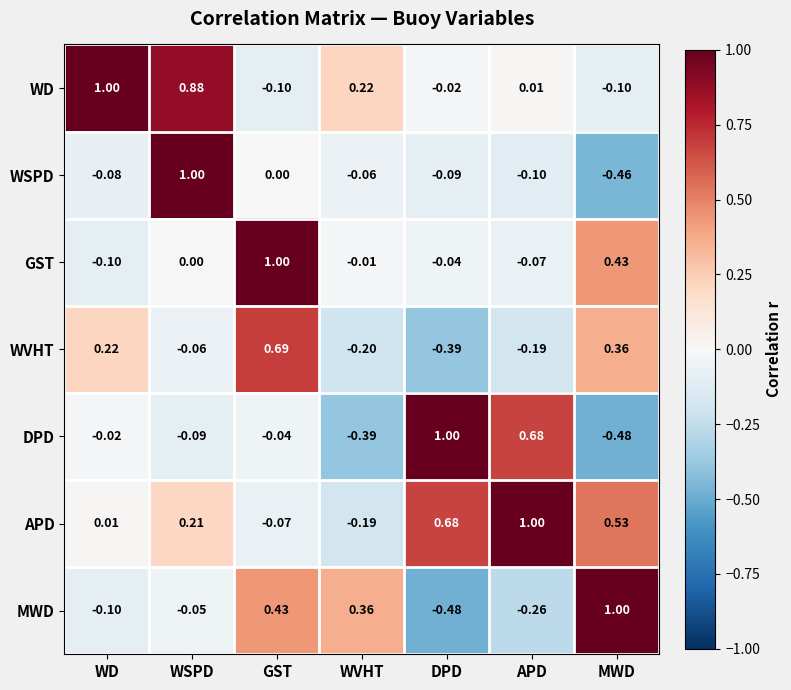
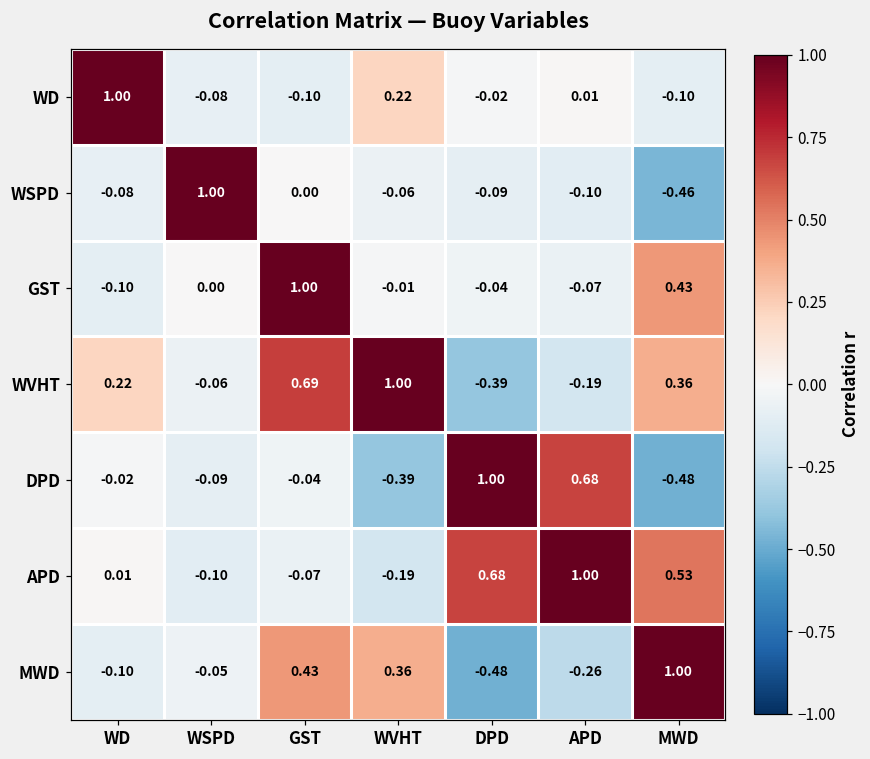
WD, WSPD: 0.88 -> -0.08
WVHT, WVHT: -0.20 -> 1.00
APD, WSPD: 0.21 -> -0.10
